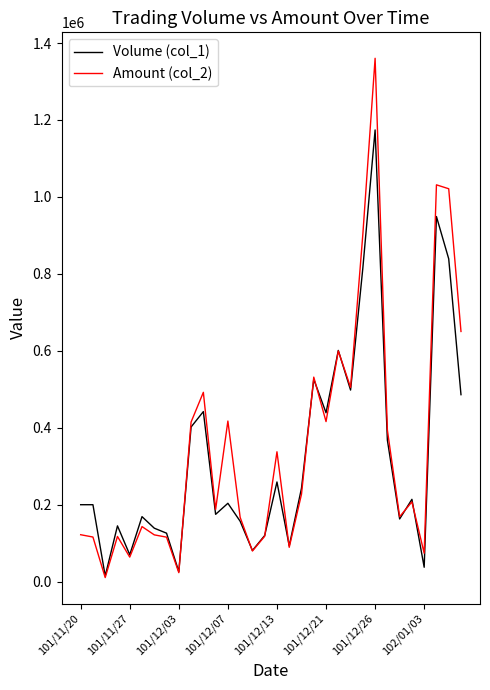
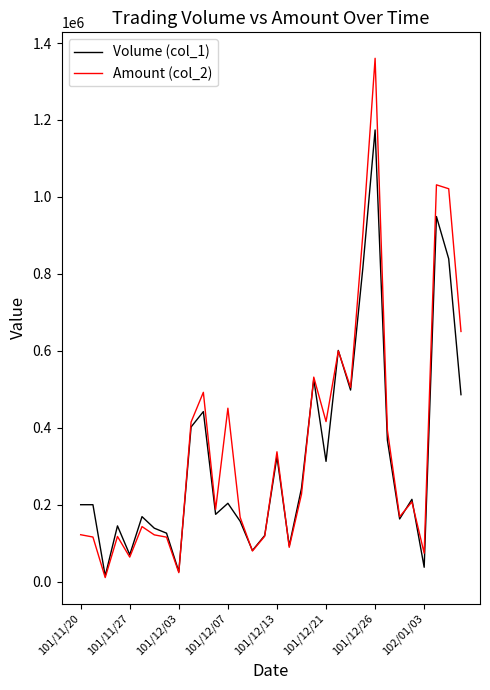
Amount (col_2), 101/12/07: 420000 -> 450000
Volume (col_1), 101/12/13: 260000 -> 330000
Volume (col_1), 101/12/21: 440000 -> 310000
